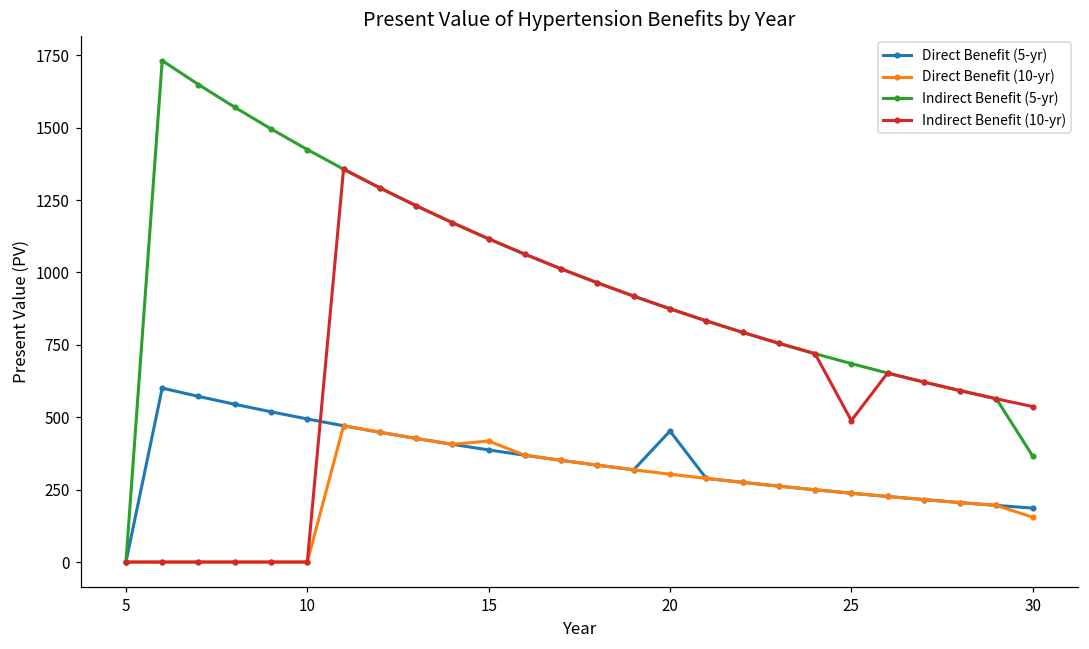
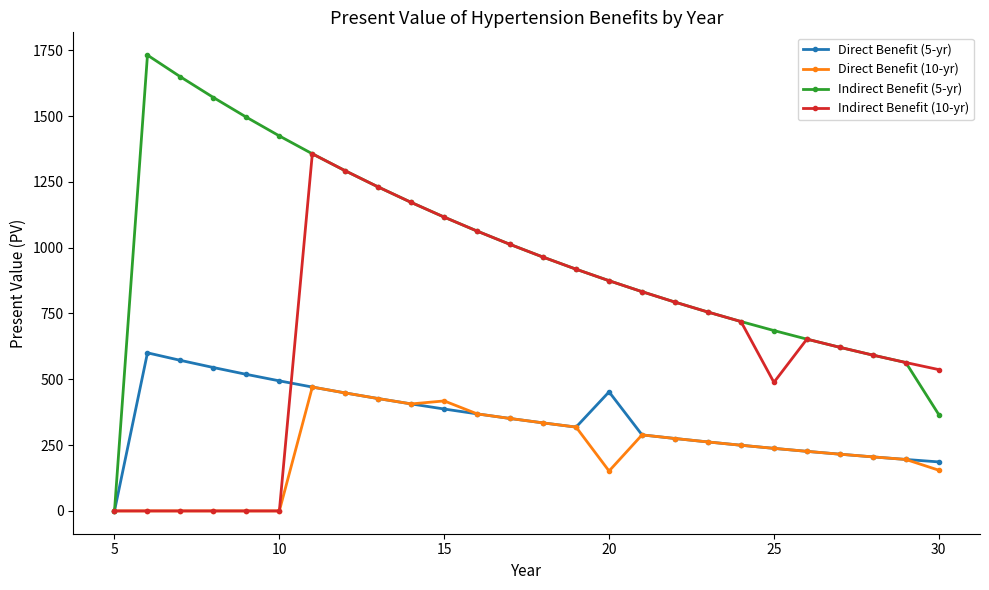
Direct Benefit (10-yr), 20: 300 -> 150
